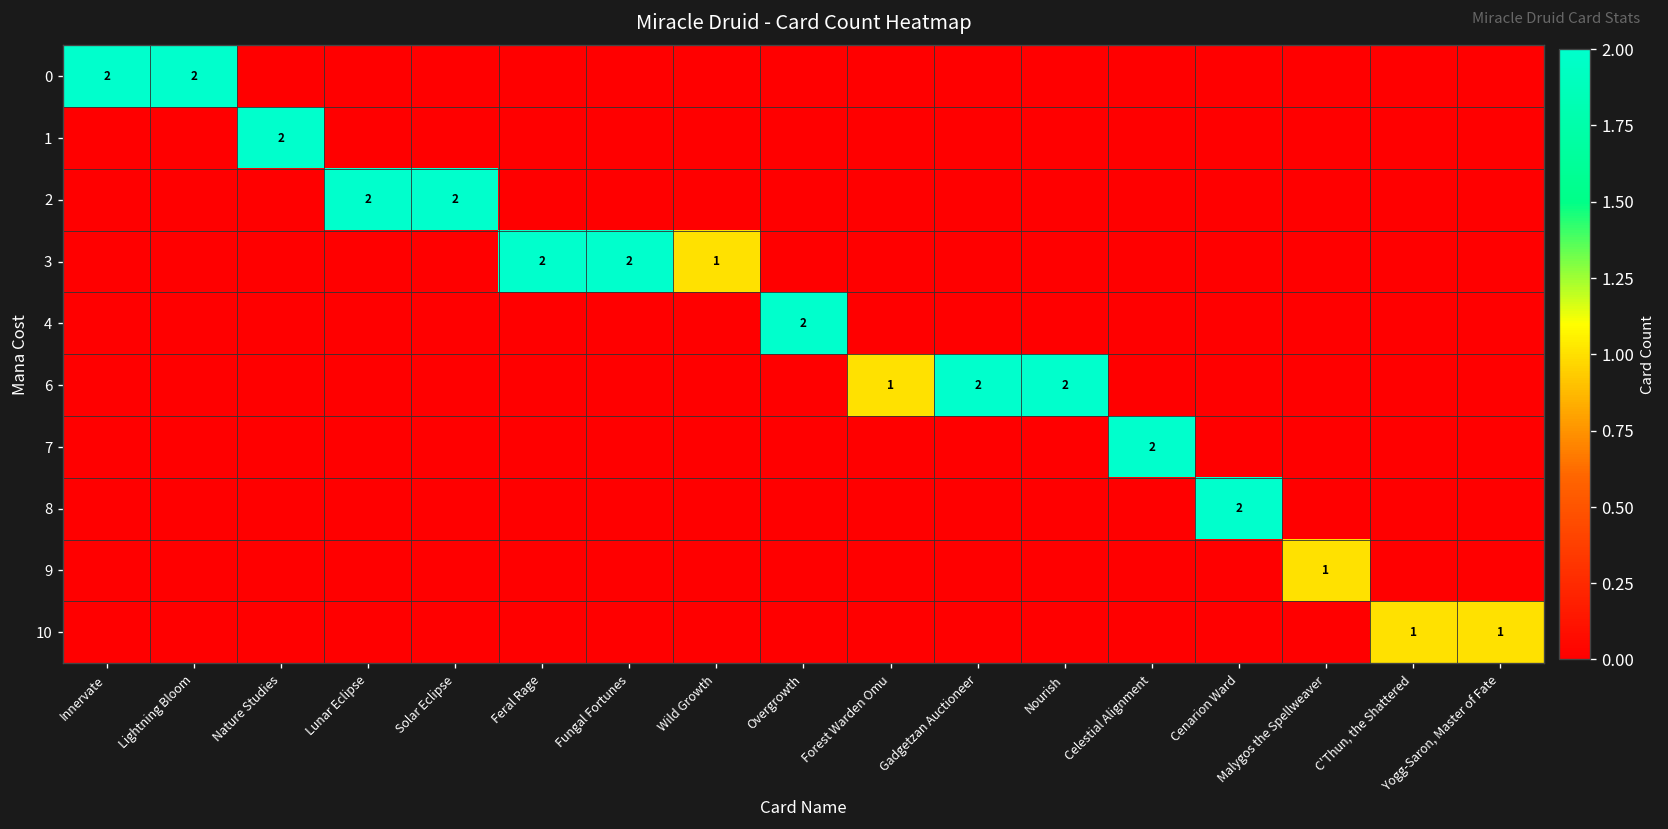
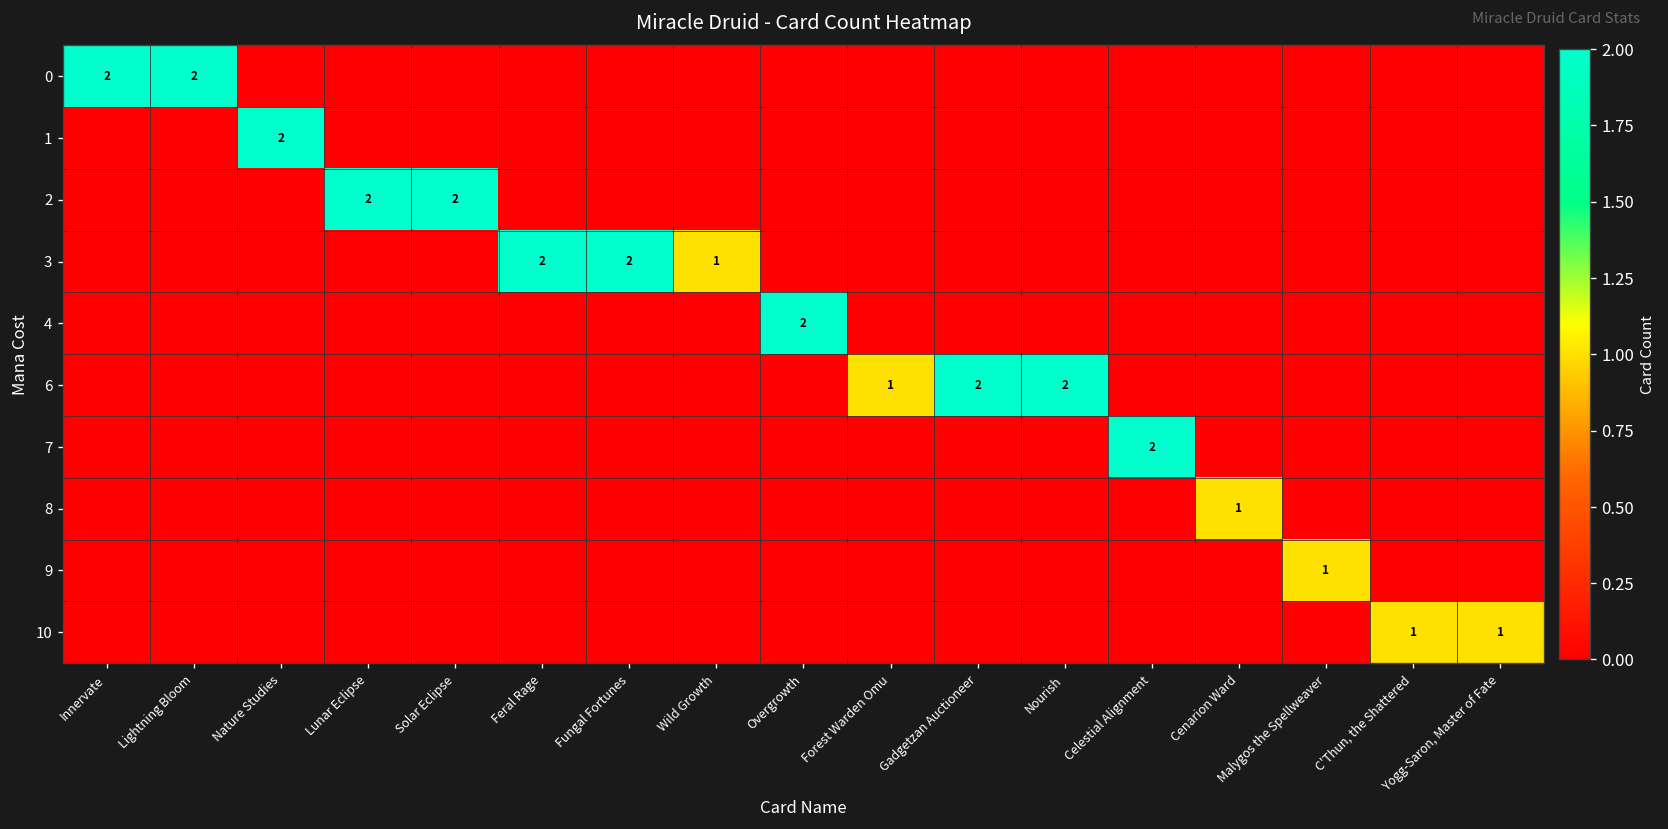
8, Cenarion Ward: 2 -> 1
